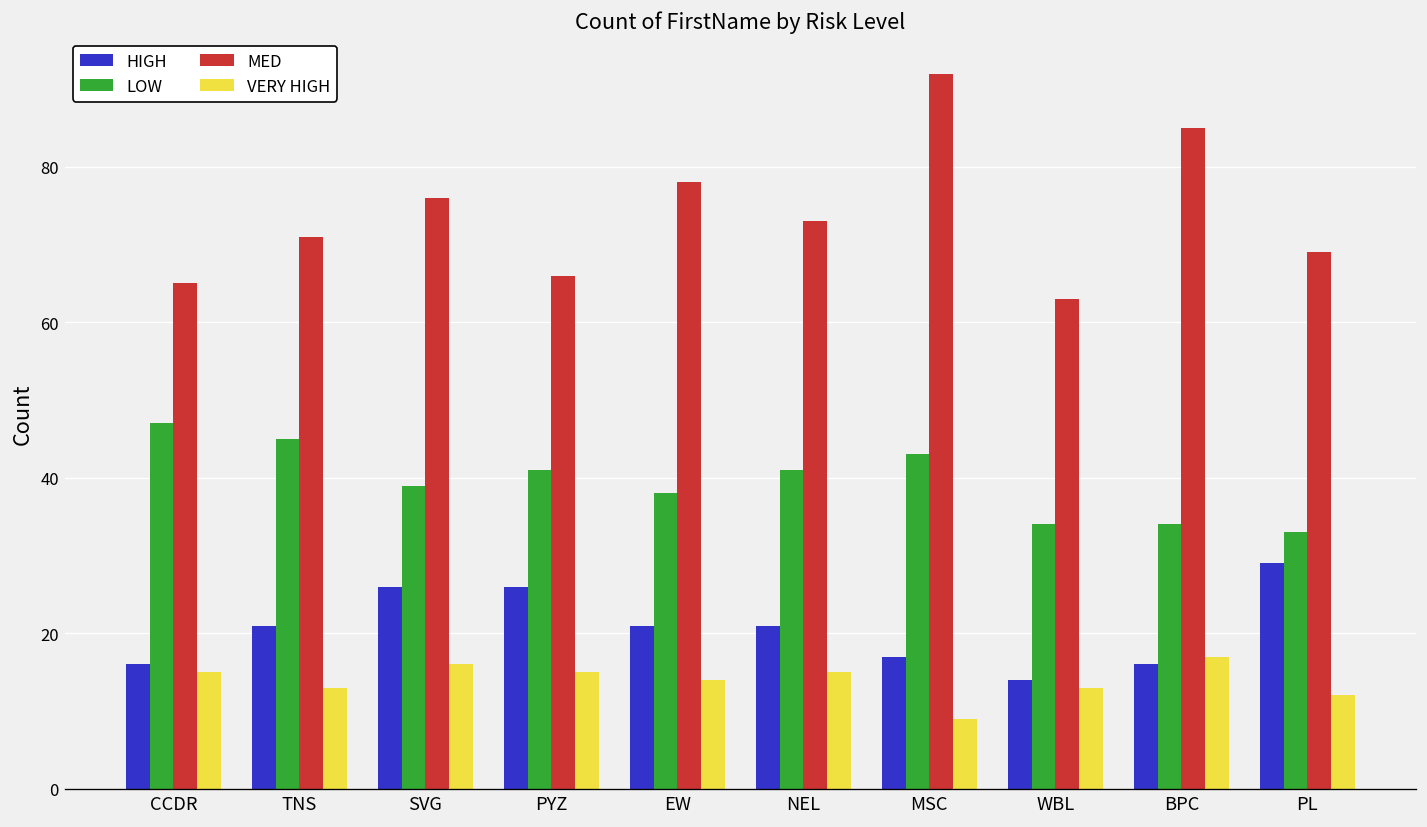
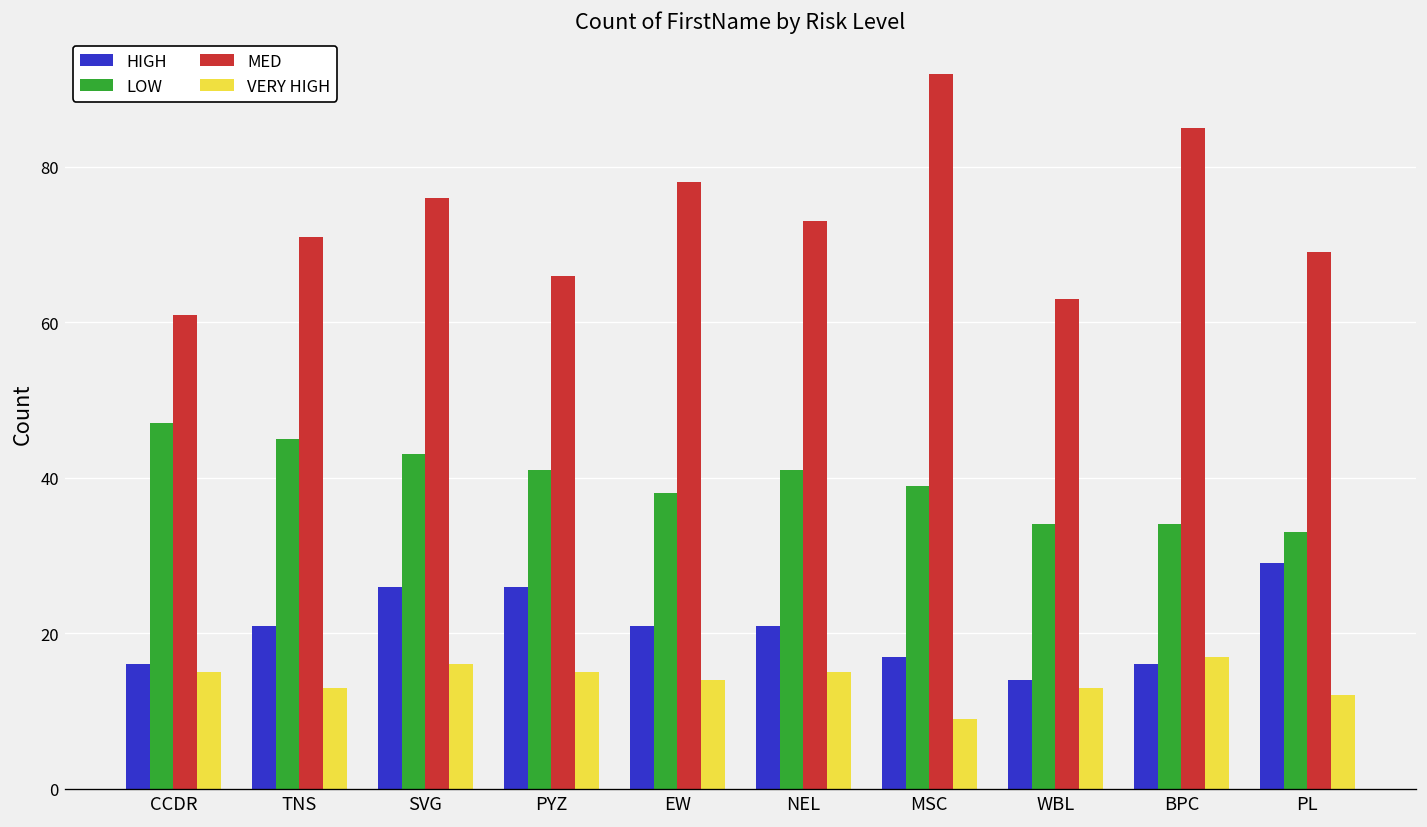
MED, CCDR: 65 -> 61
LOW, SVG: 39 -> 43
LOW, MSC: 43 -> 39
